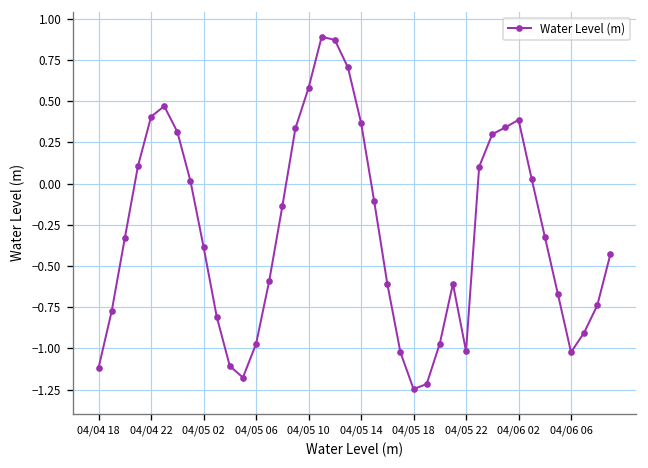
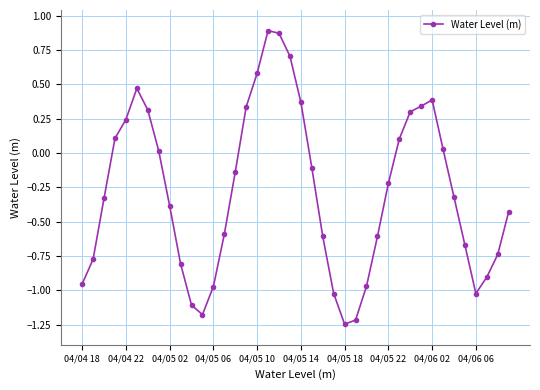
04/04 18: -1.12 -> -0.95
04/04 22: 0.41 -> 0.24
04/05 22: -1.02 -> -0.22
